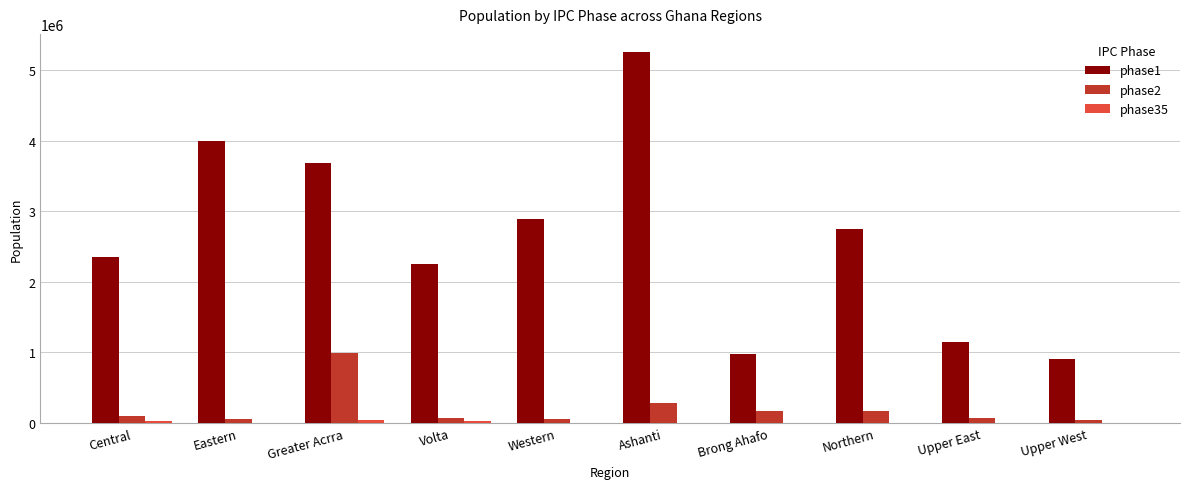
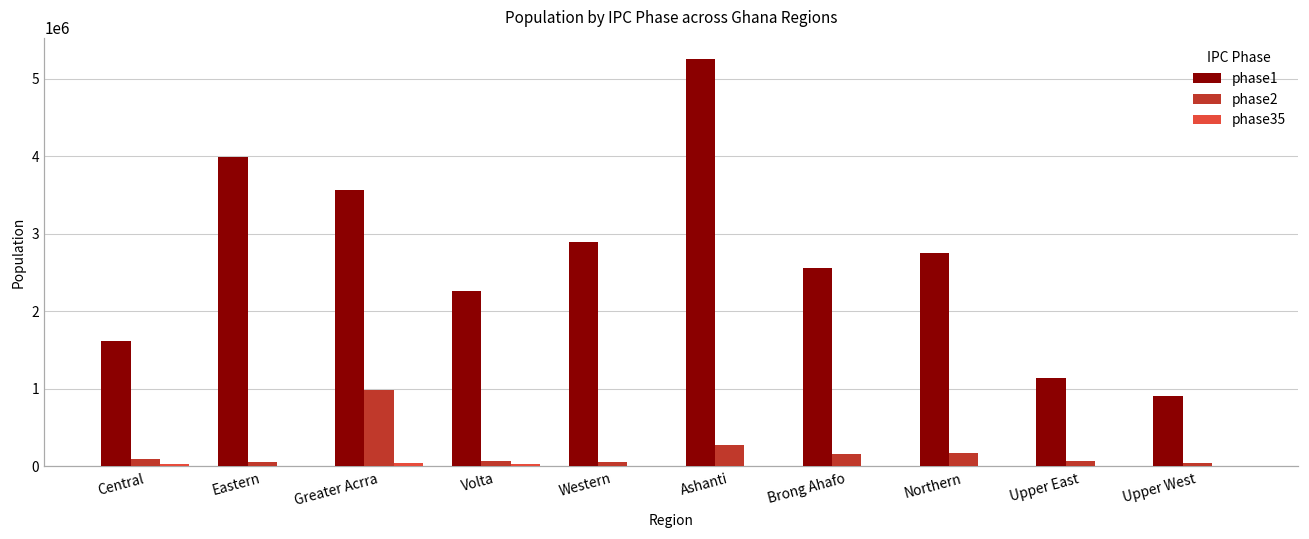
phase1, Central: 2400000 -> 1600000
phase1, Greater Acrra: 3700000 -> 3600000
phase1, Brong Ahafo: 1000000 -> 2600000
